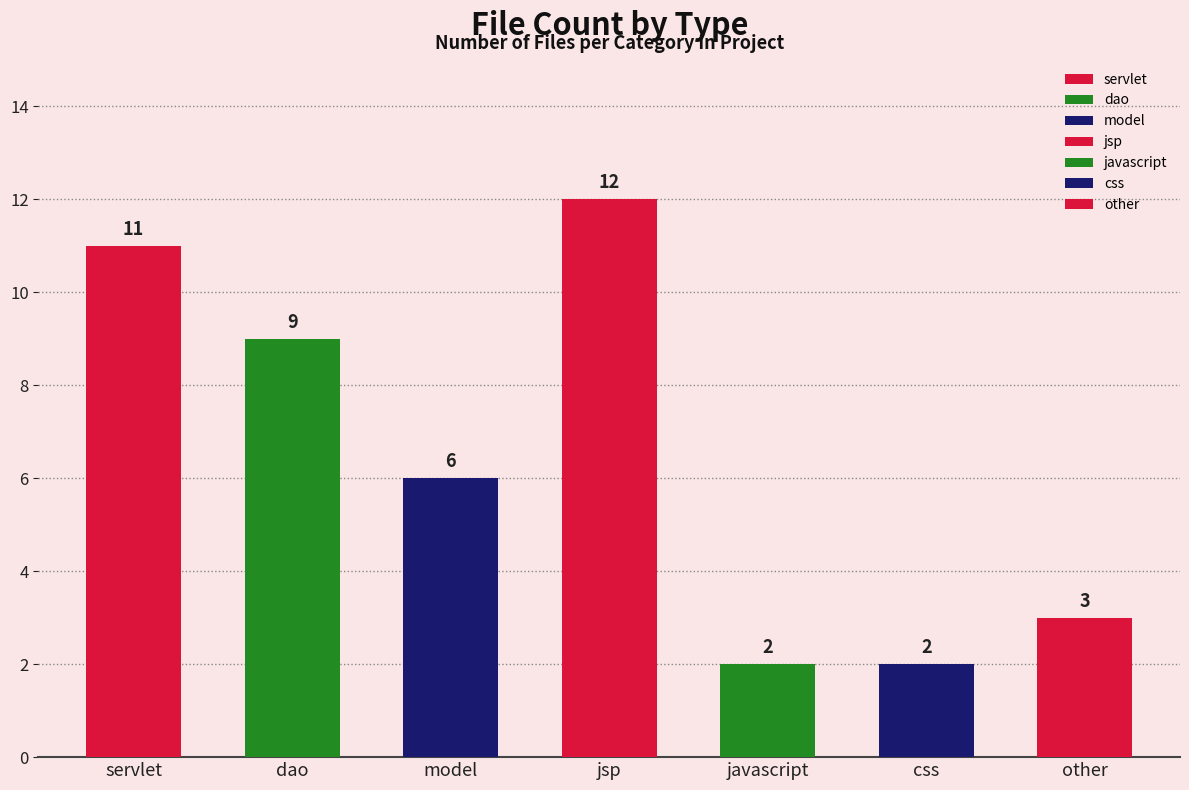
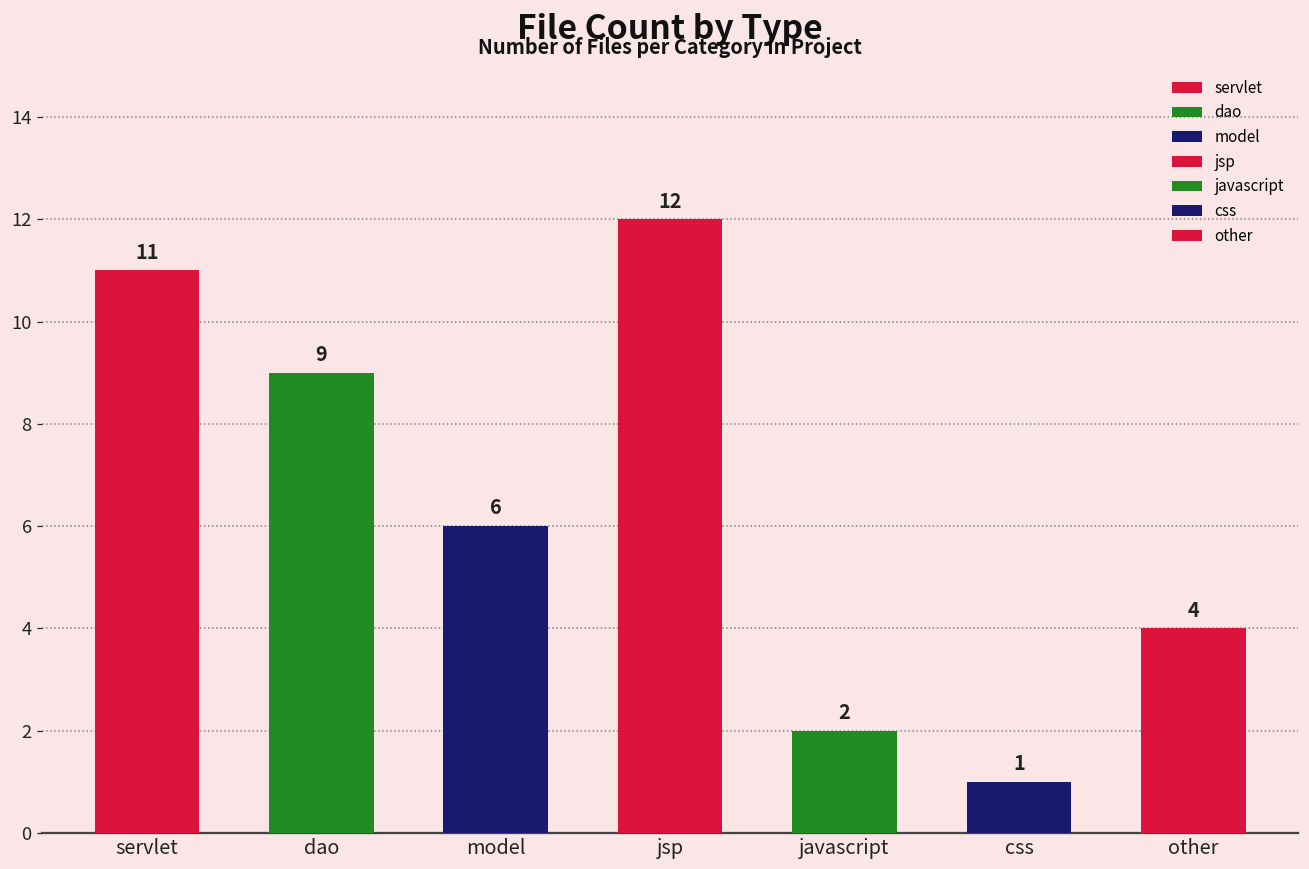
css: 2 -> 1
other: 3 -> 4
